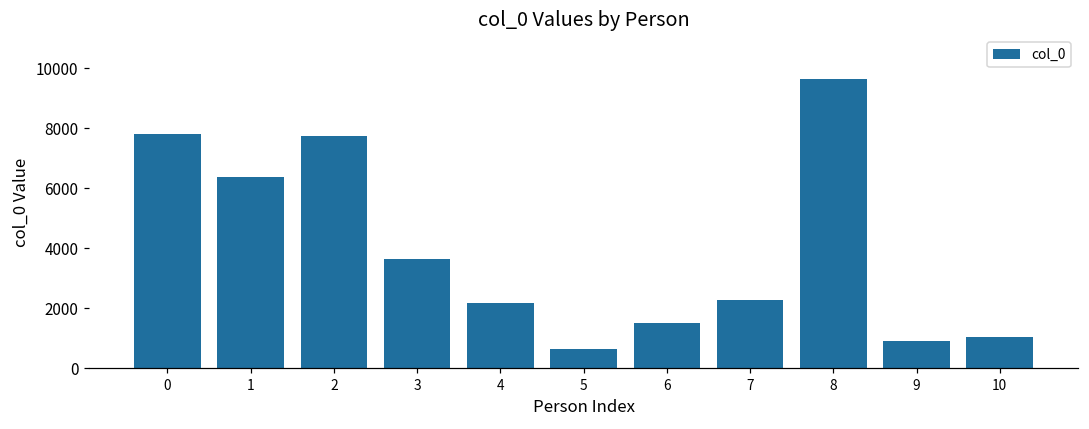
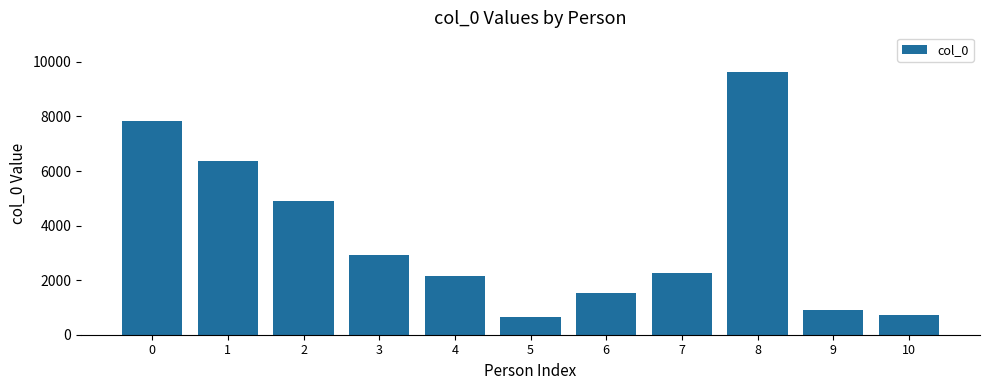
2: 7700 -> 4900
3: 3600 -> 2900
10: 1000 -> 700
